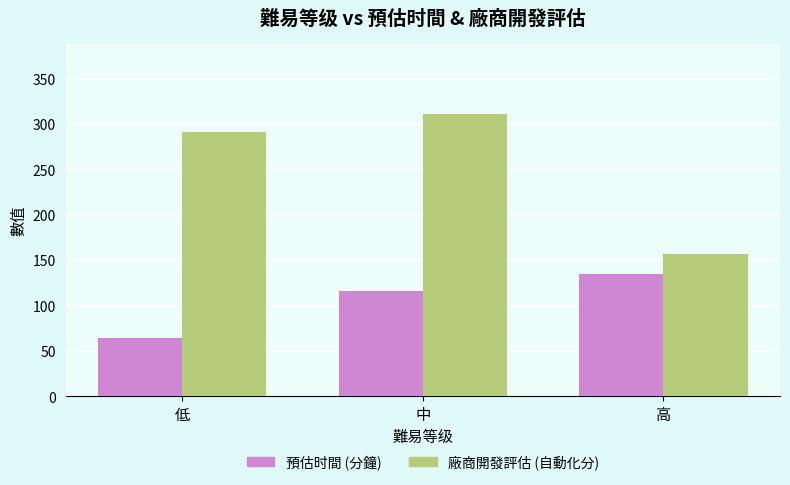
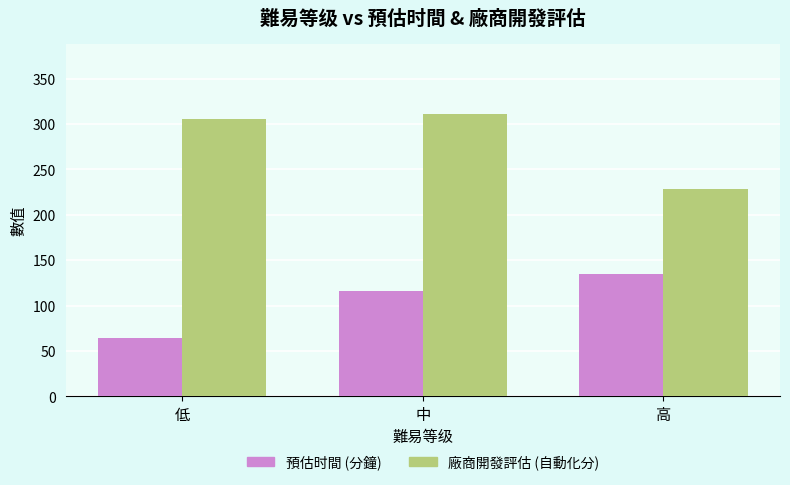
廠商開發評估 (自動化分), 低: 290 -> 310
廠商開發評估 (自動化分), 高: 160 -> 230
